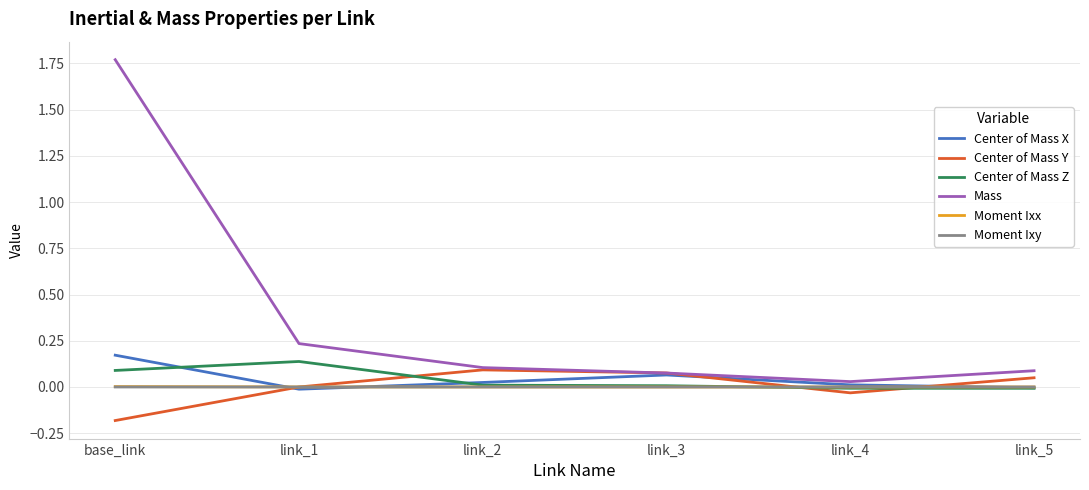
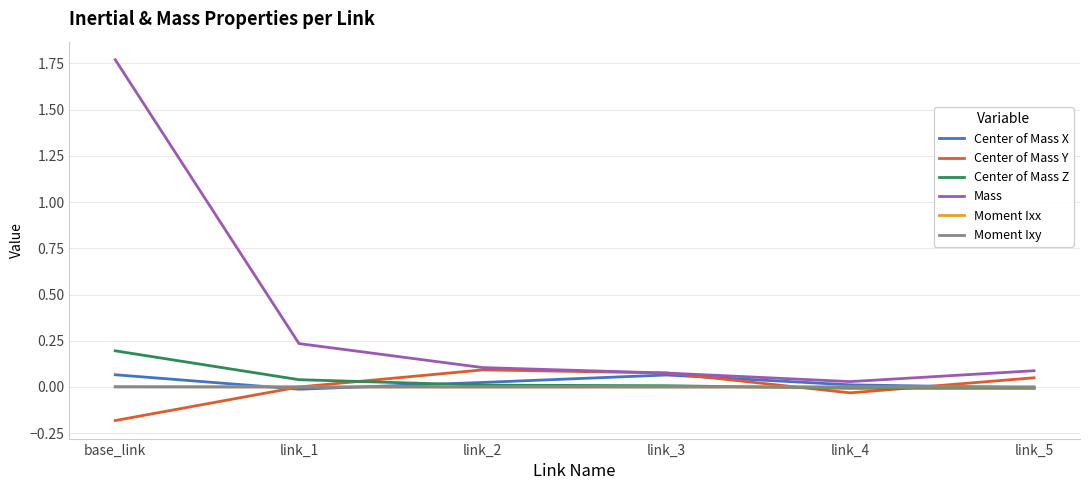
Center of Mass X, base_link: 0.17 -> 0.07
Center of Mass Z, base_link: 0.09 -> 0.20
Center of Mass Z, link_1: 0.14 -> 0.04
